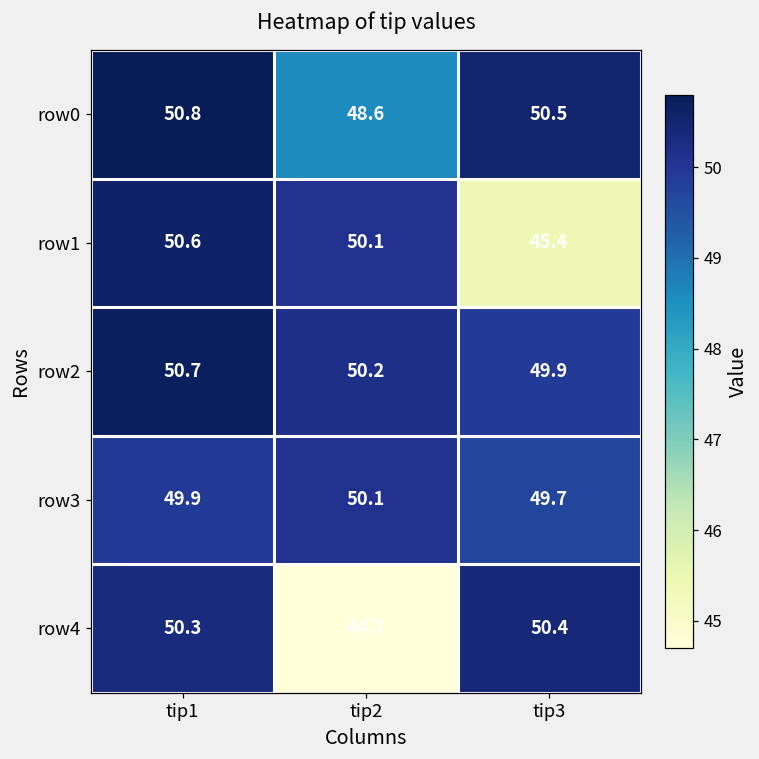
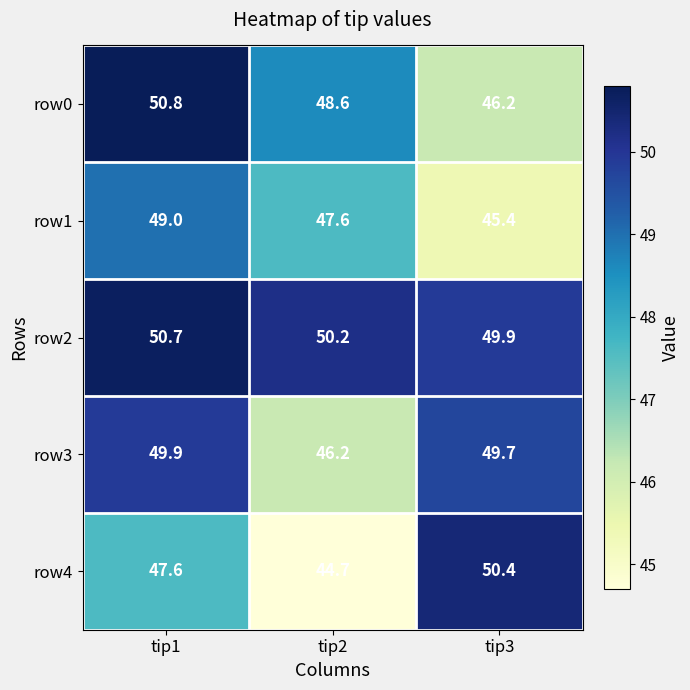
row0, tip3: 50.5 -> 46.2
row1, tip1: 50.6 -> 49.0
row1, tip2: 50.1 -> 47.6
row3, tip2: 50.1 -> 46.2
row4, tip1: 50.3 -> 47.6
